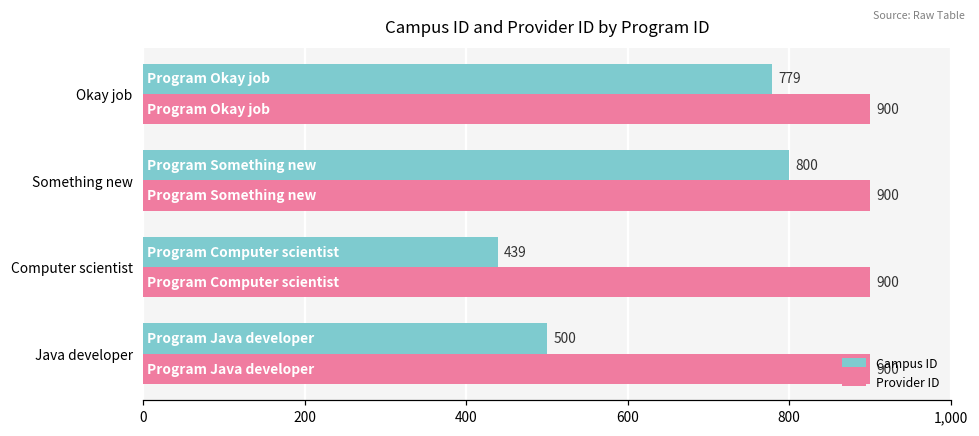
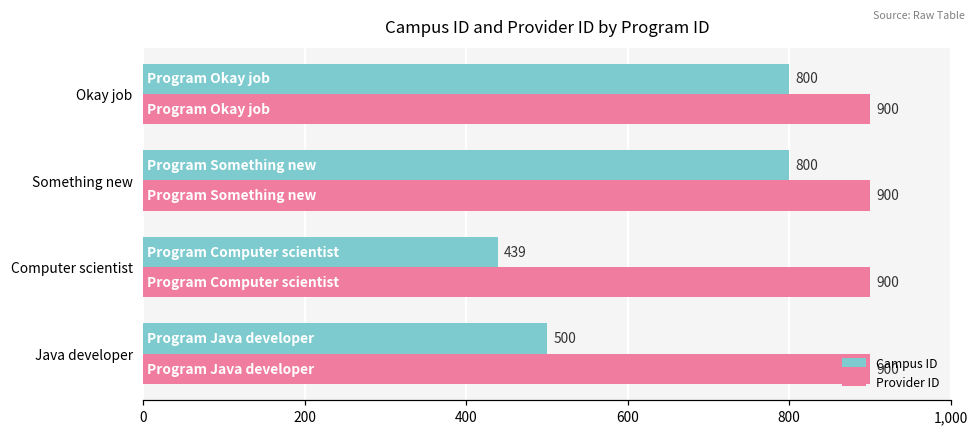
Campus ID, Okay job: 779 -> 800
